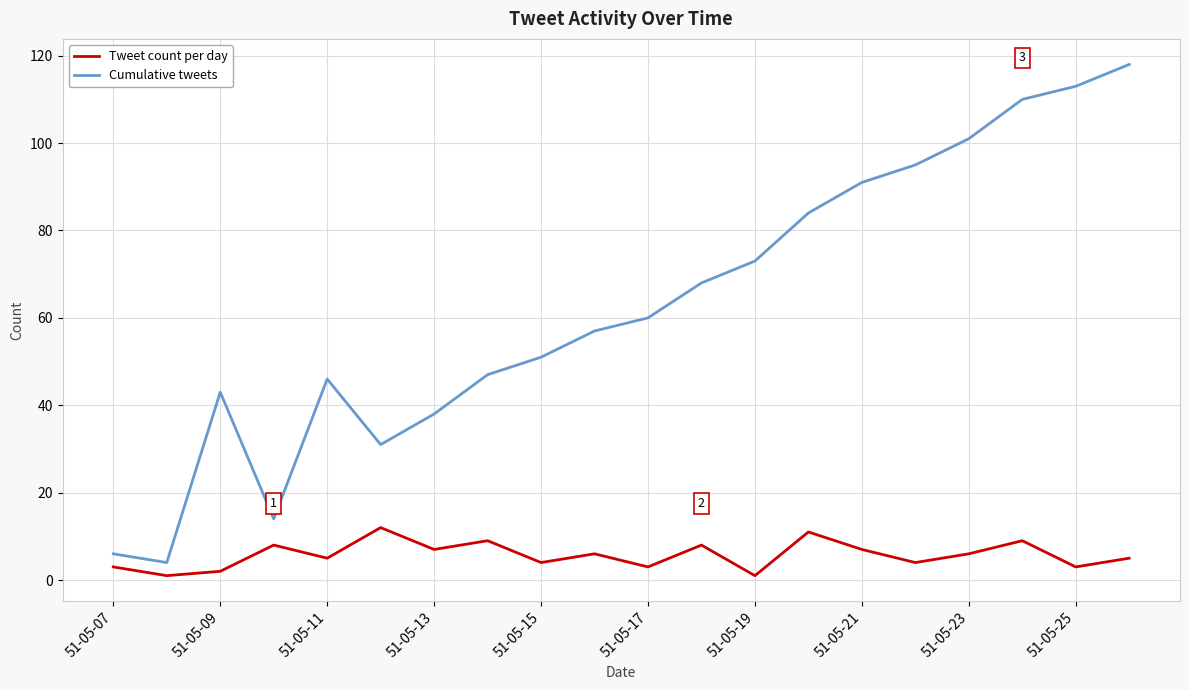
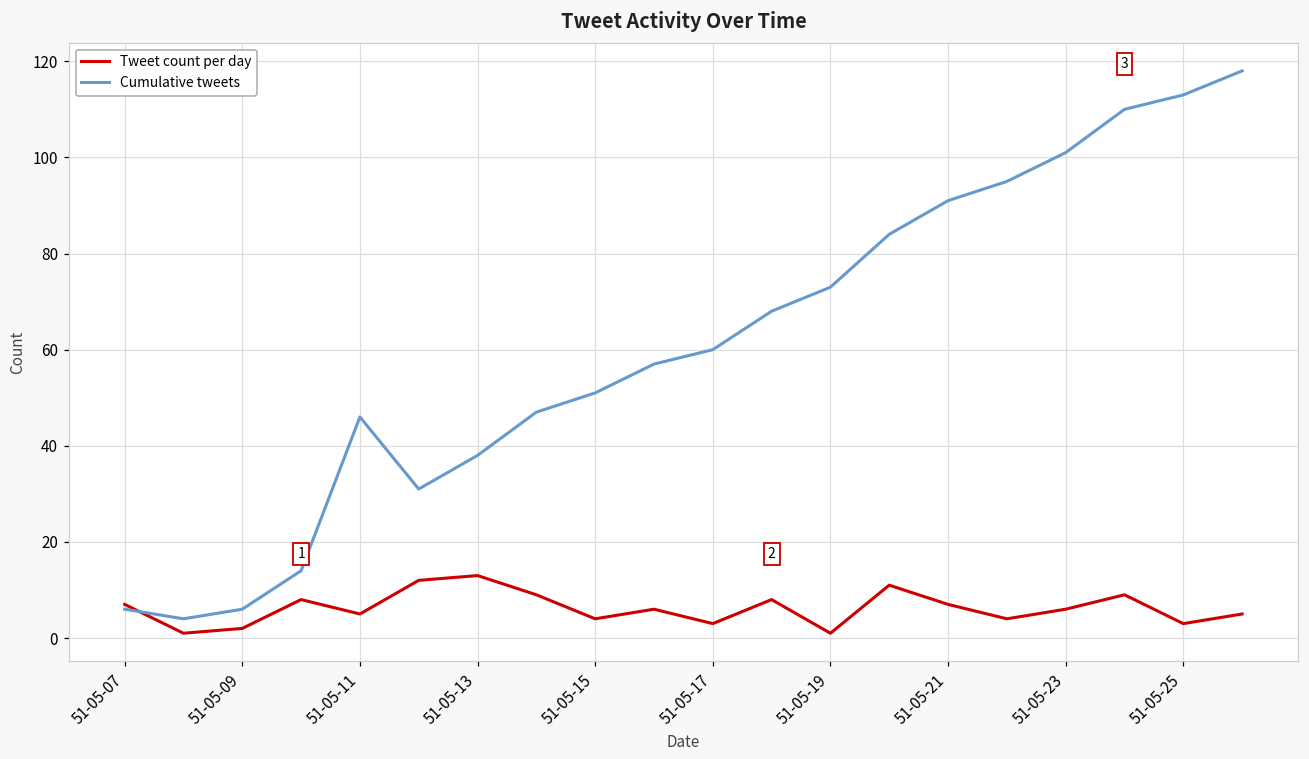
Tweet count per day, 51-05-07: 3 -> 7
Cumulative tweets, 51-05-09: 43 -> 6
Tweet count per day, 51-05-13: 7 -> 13
